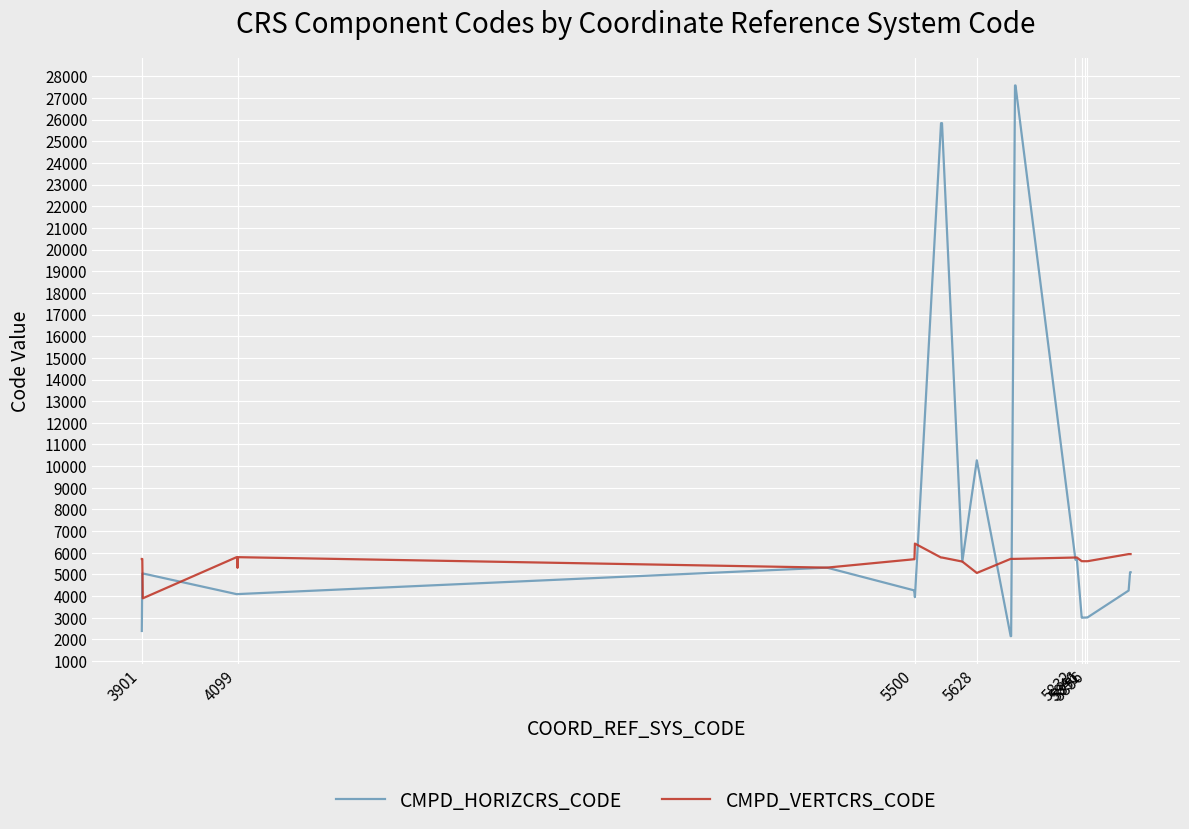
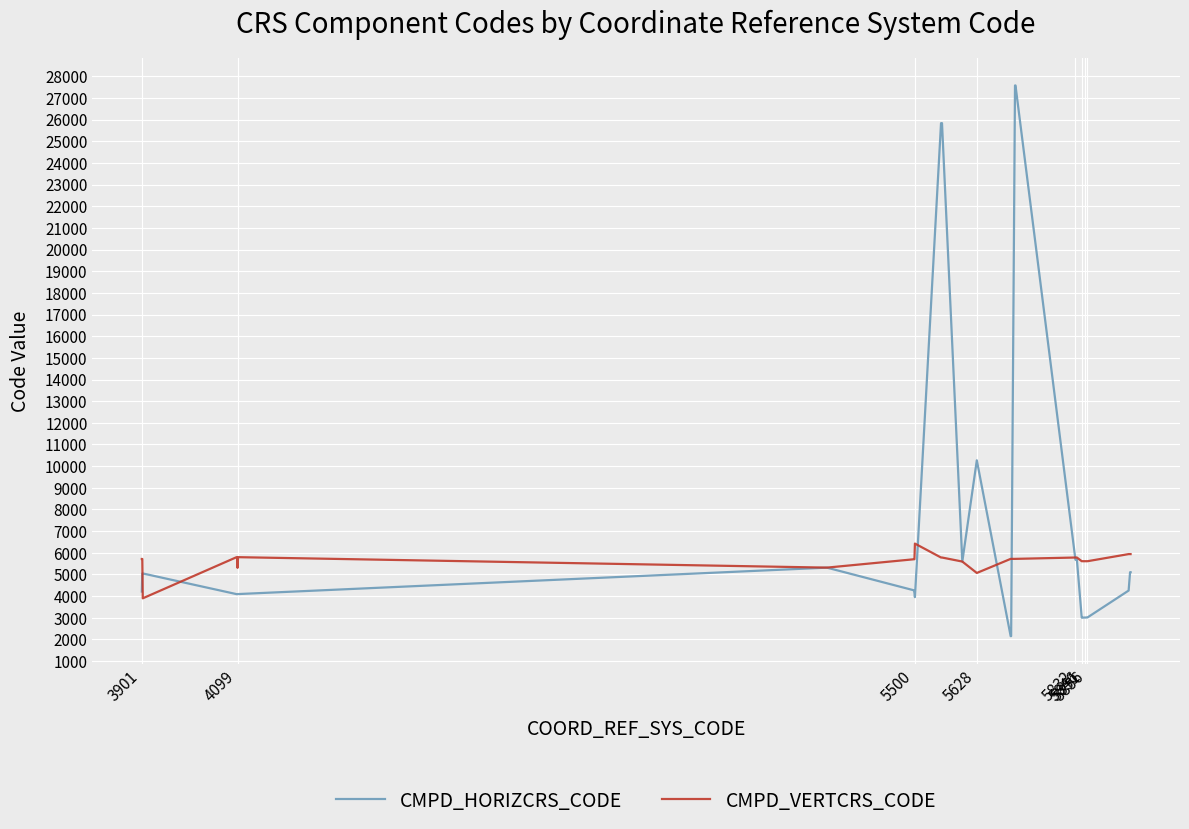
CMPD_HORIZCRS_CODE, 3901: 2400 -> 4200
